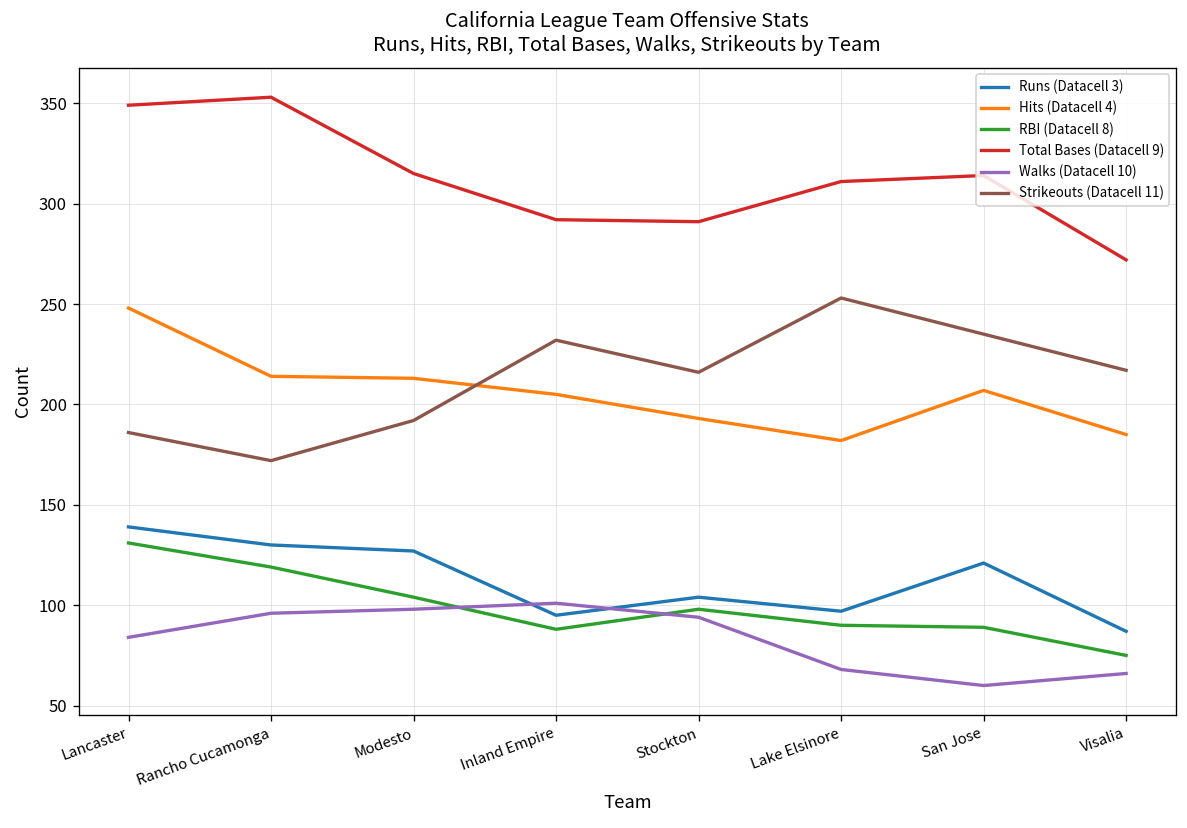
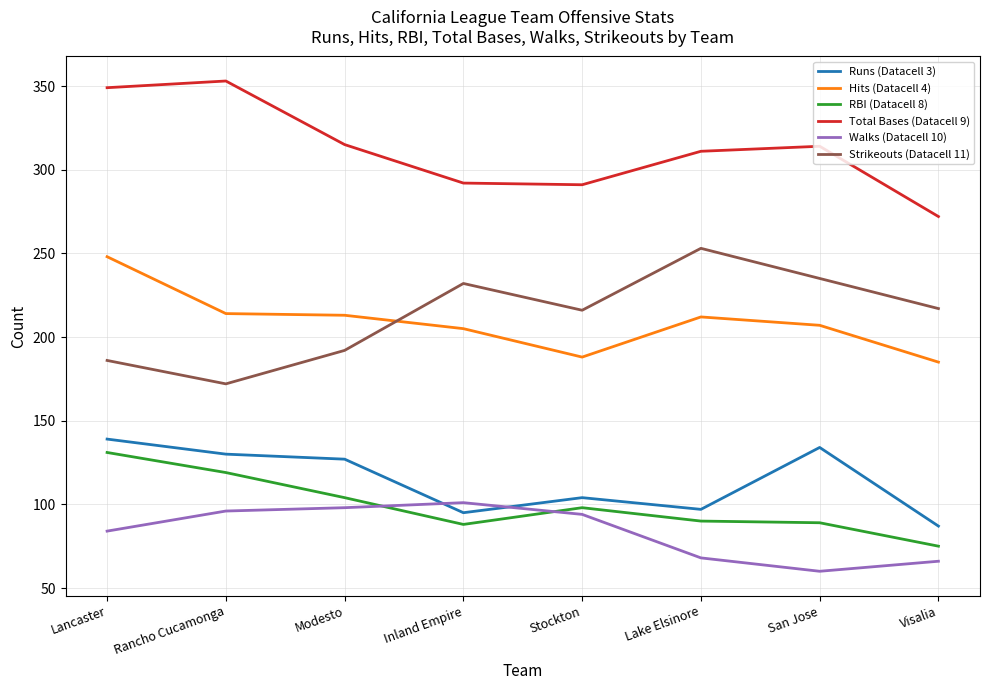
Hits (Datacell 4), Stockton: 193 -> 188
Hits (Datacell 4), Lake Elsinore: 182 -> 212
Runs (Datacell 3), San Jose: 121 -> 134
